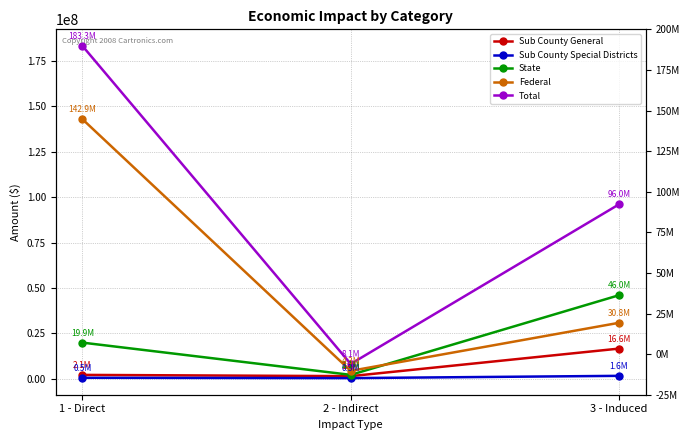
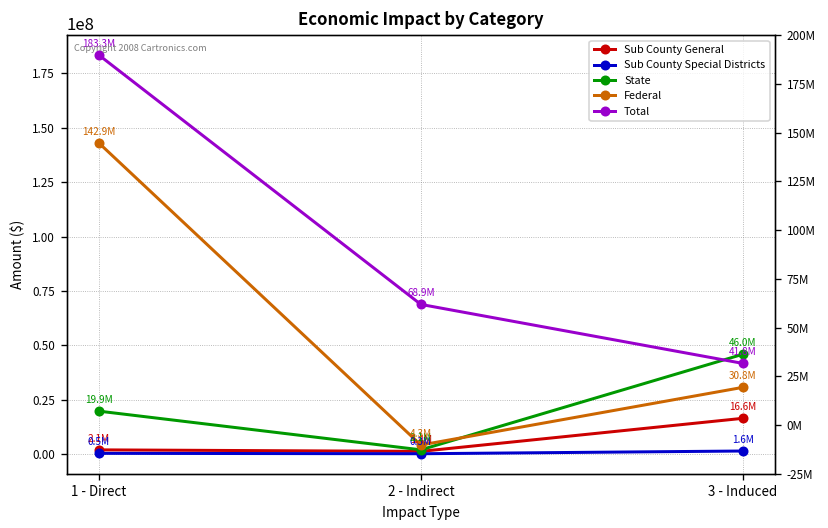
Total, 2 - Indirect: 8.1M -> 68.9M
Total, 3 - Induced: 96.0M -> 41.8M
